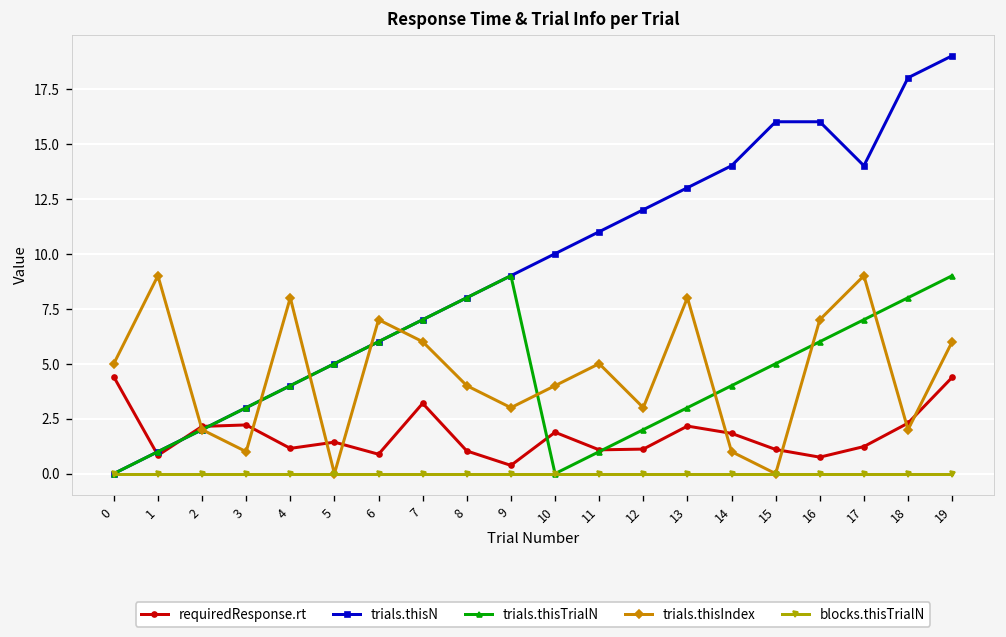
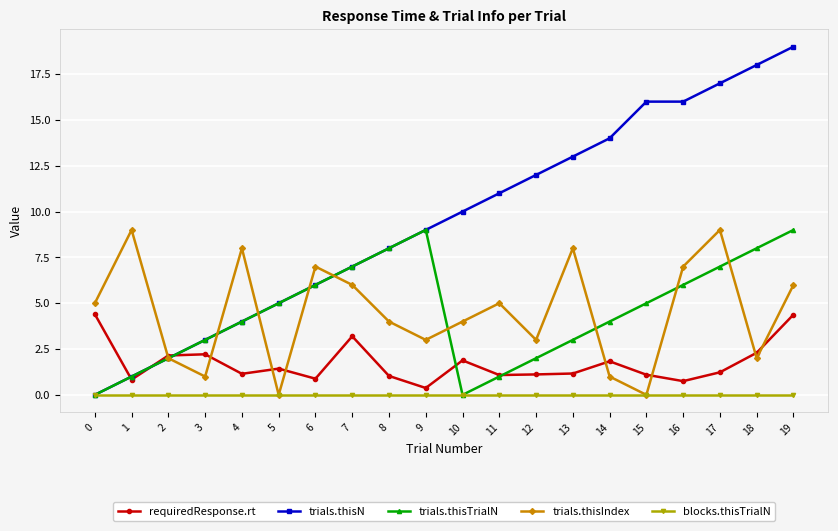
requiredResponse.rt, 13: 2.2 -> 1.2
trials.thisN, 17: 14 -> 17
